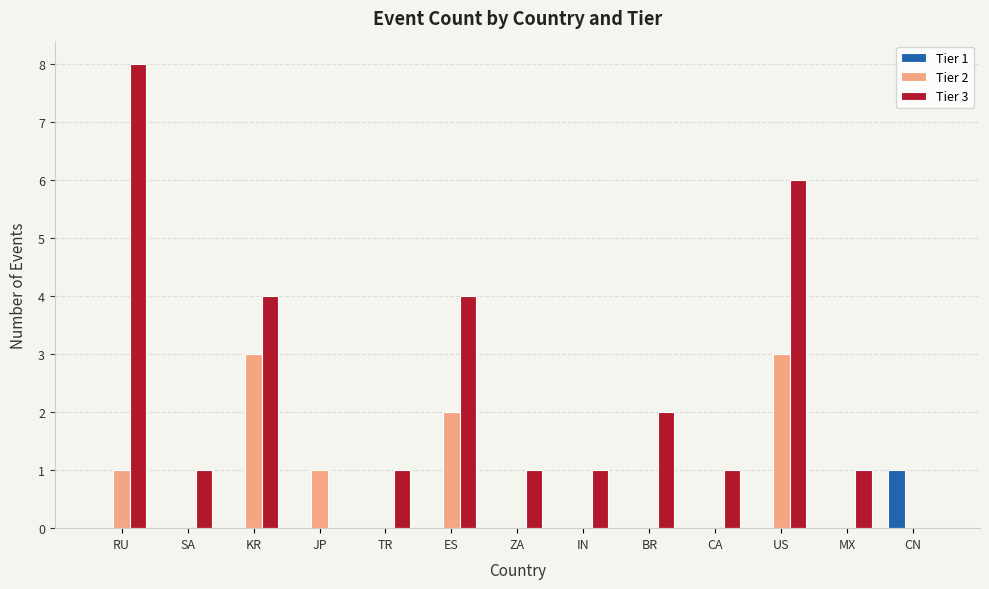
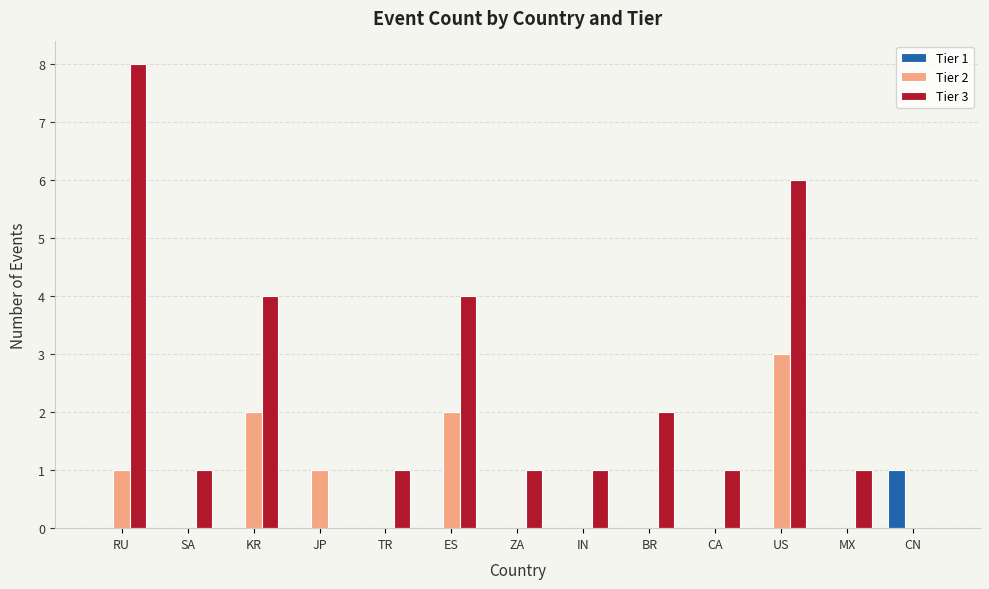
Tier 2, KR: 3 -> 2
